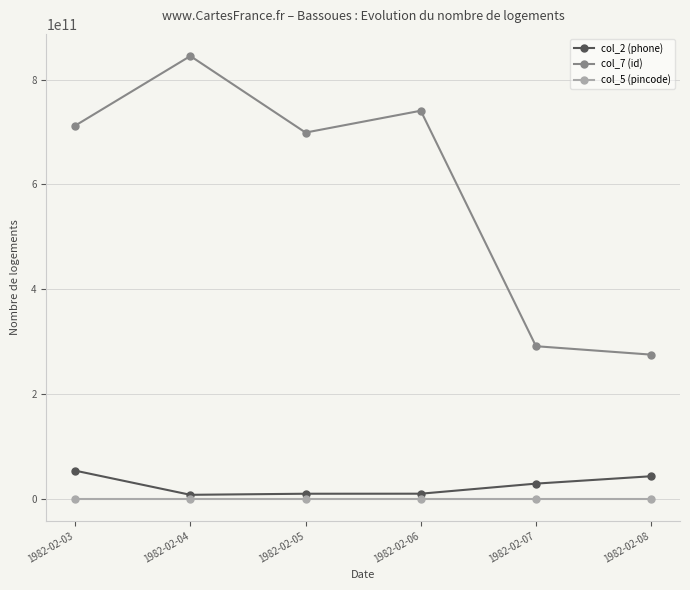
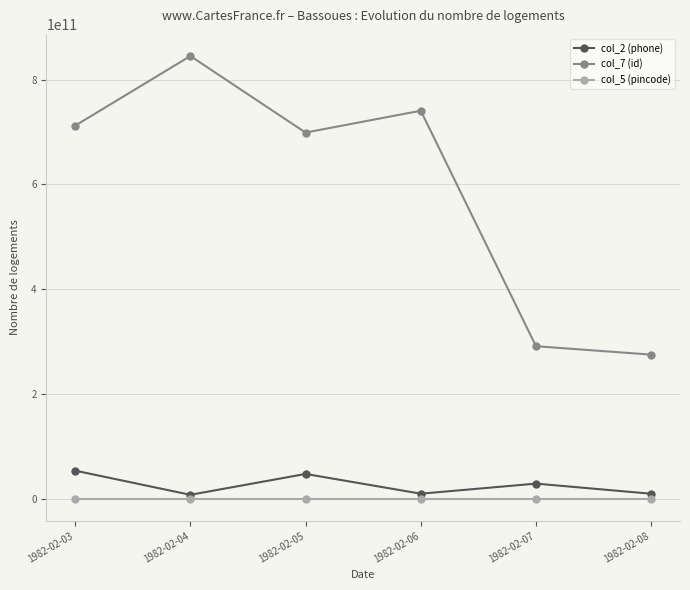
col_2 (phone), 1982-02-05: 10000000000 -> 50000000000
col_2 (phone), 1982-02-08: 40000000000 -> 10000000000
